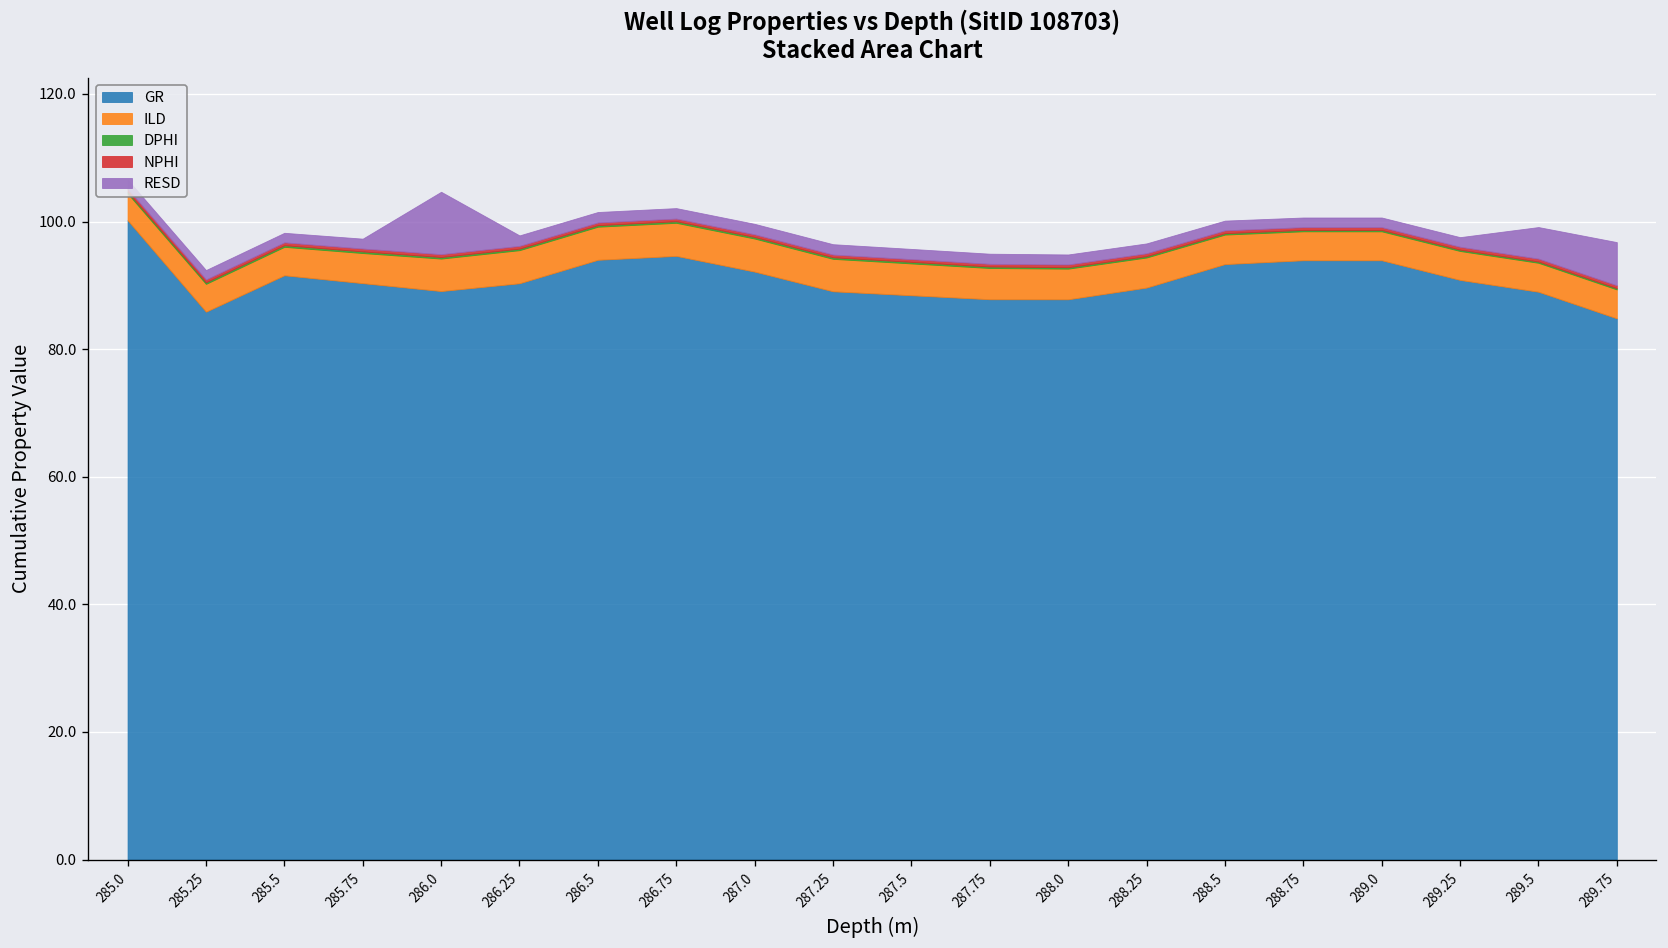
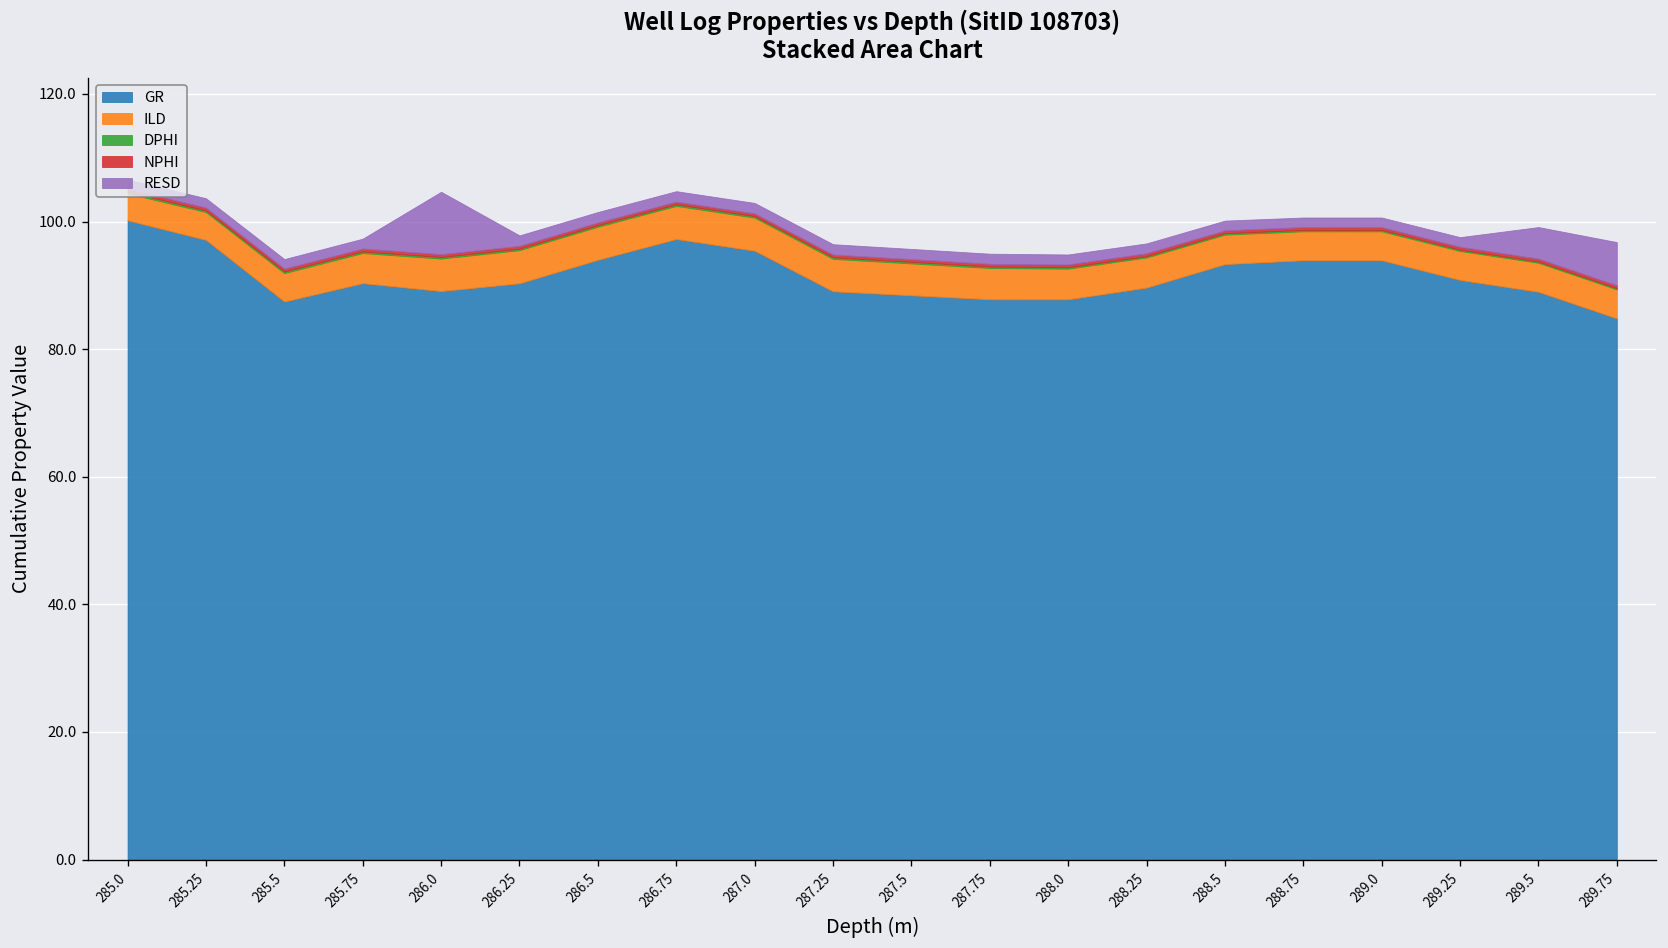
GR, 285.25: 86 -> 97
GR, 285.5: 92 -> 87
GR, 286.75: 95 -> 97
GR, 287.0: 92 -> 95
